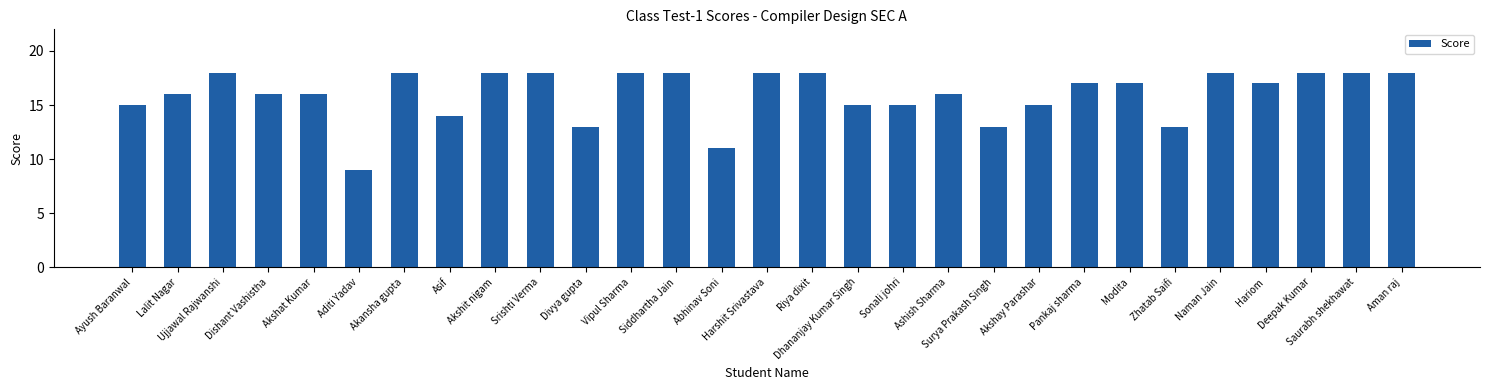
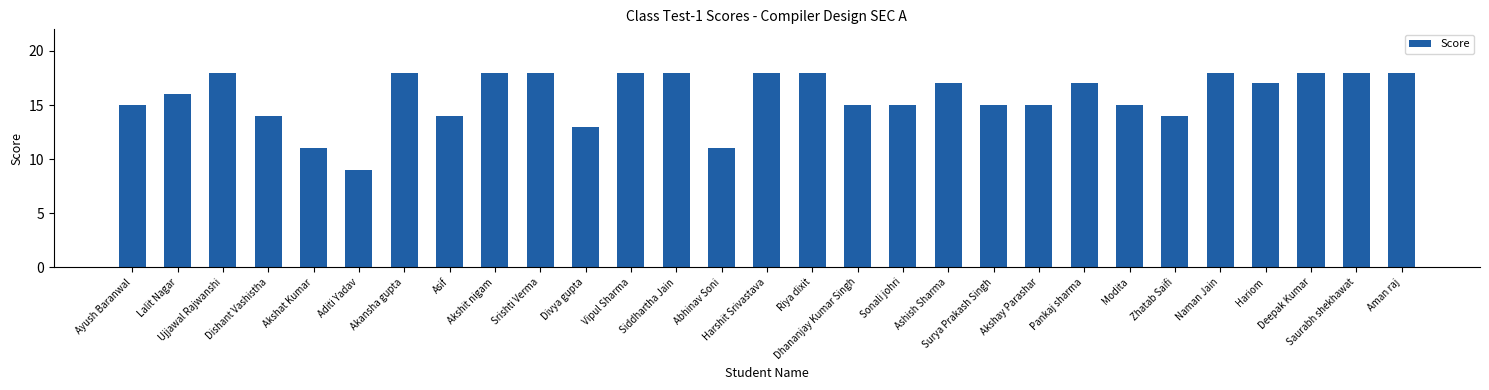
Dishant Vashistha: 16 -> 14
Akshat Kumar: 16 -> 11
Ashish Sharma: 16 -> 17
Surya Prakash Singh: 13 -> 15
Modita: 17 -> 15
Zhatab Saifi: 13 -> 14
